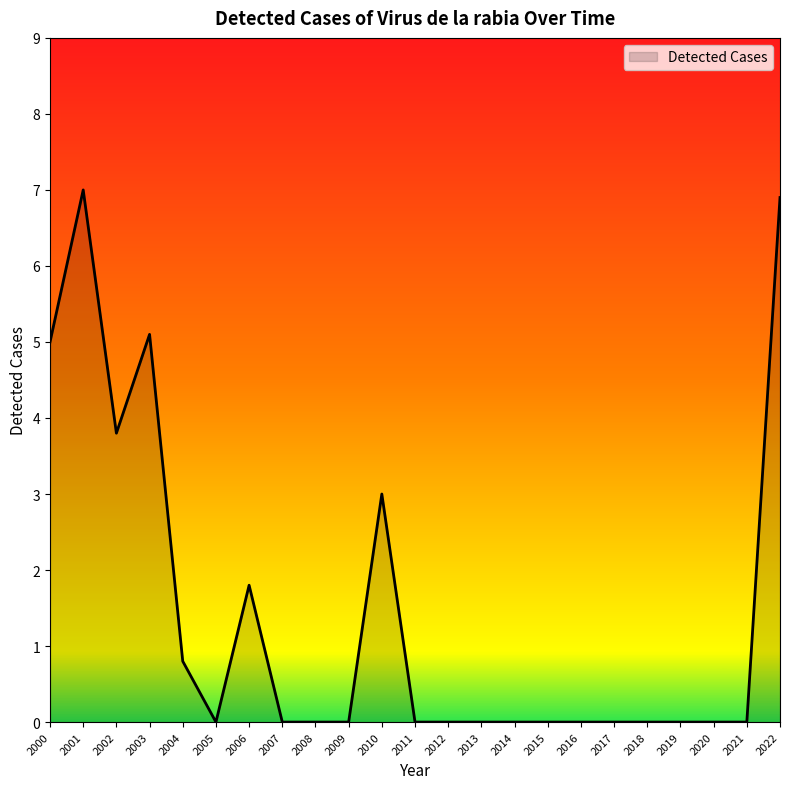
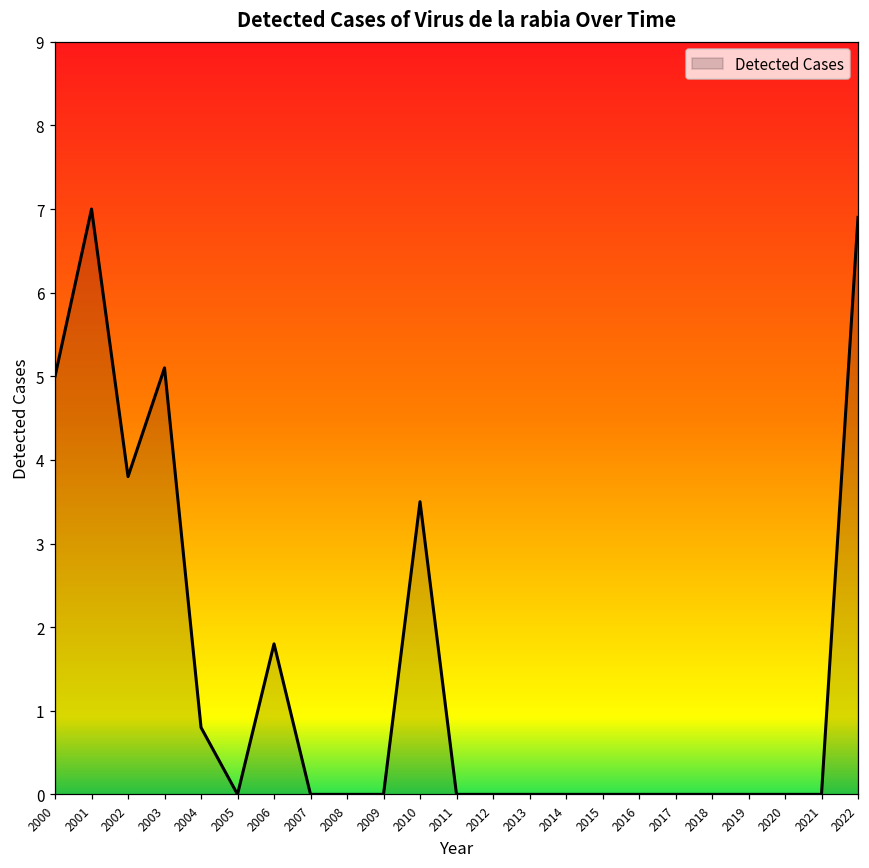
2010: 3.0 -> 3.5
